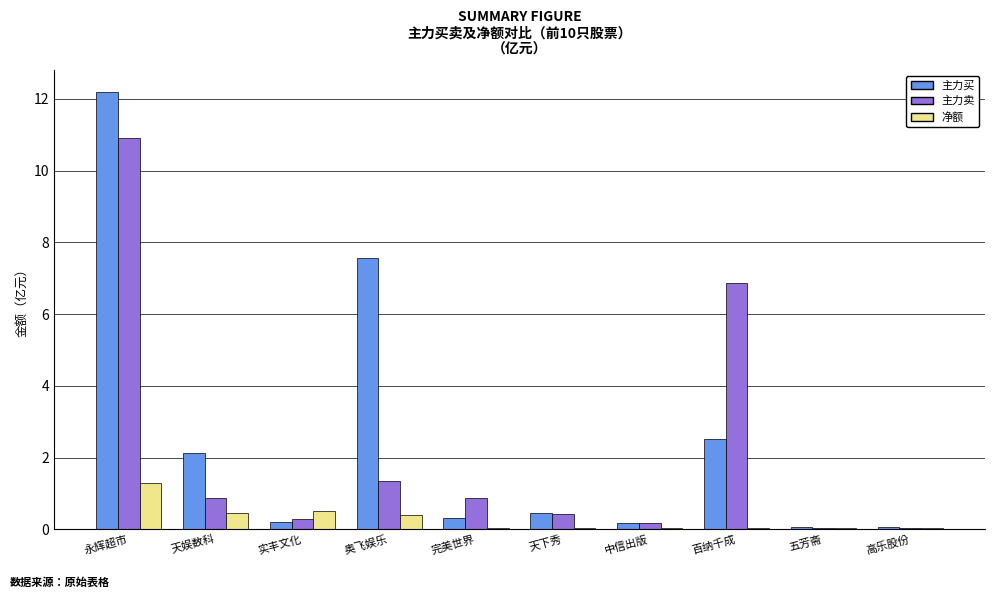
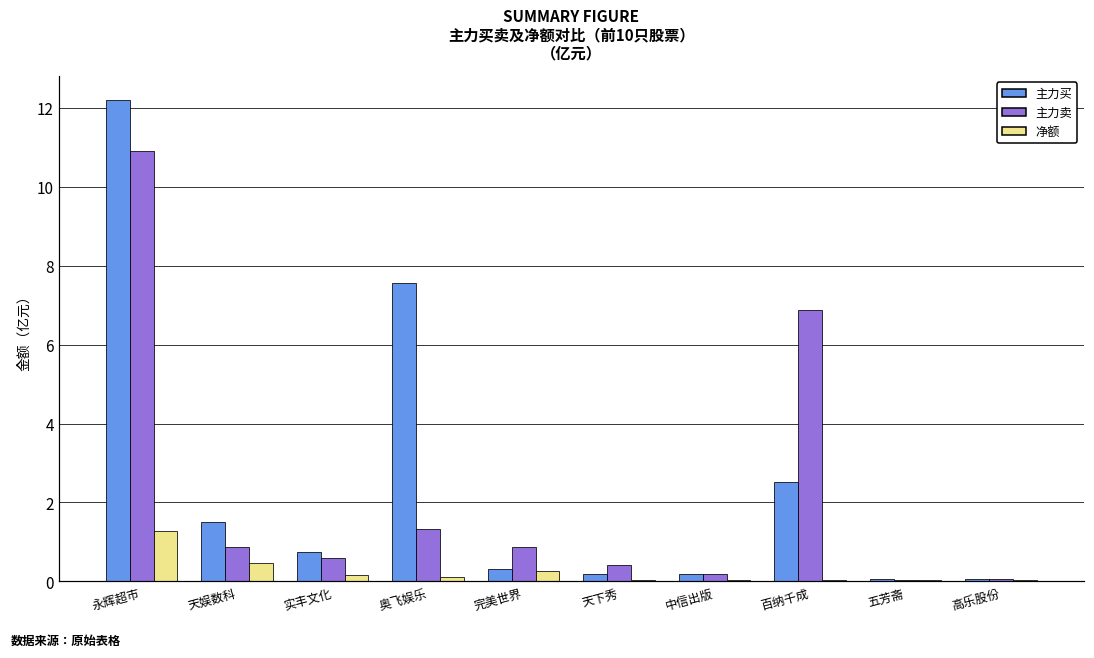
主力买, 天娱数科: 2.1 -> 1.5
主力买, 实丰文化: 0.2 -> 0.7
主力卖, 实丰文化: 0.3 -> 0.6
净额, 实丰文化: 0.5 -> 0.2
净额, 奥飞娱乐: 0.4 -> 0.1
净额, 完美世界: 0.0 -> 0.3
主力买, 天下秀: 0.5 -> 0.2
